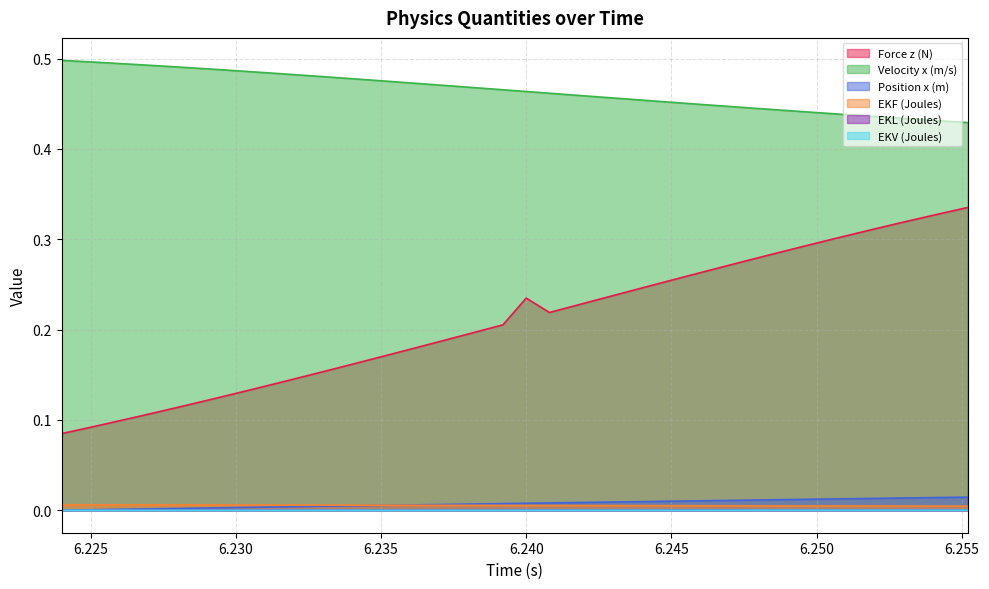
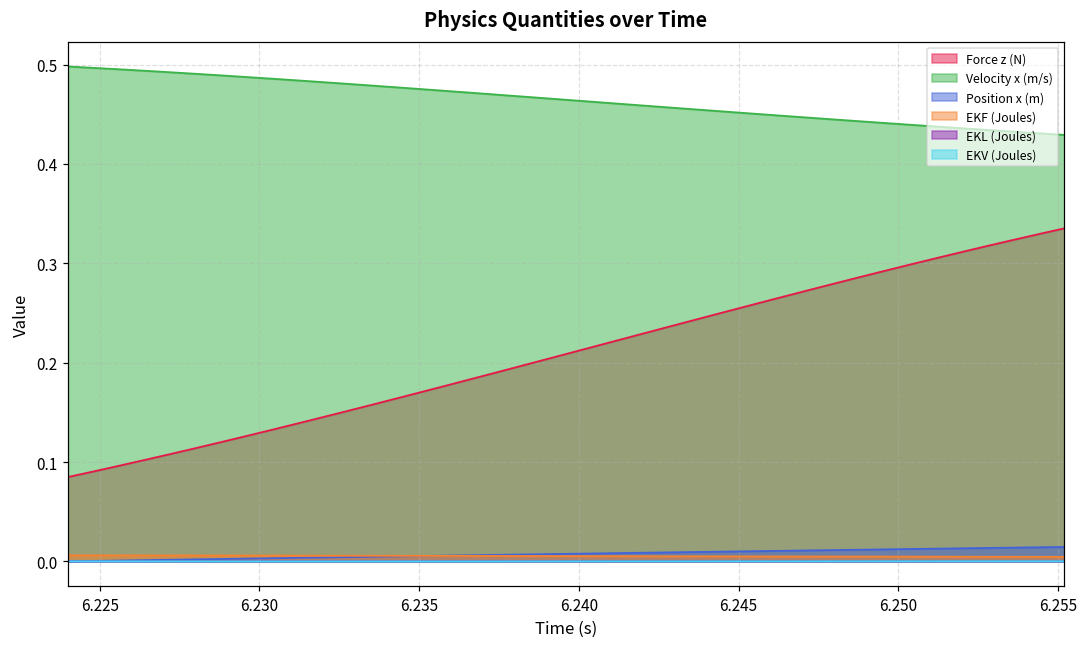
Force z (N), 6.240: 0.23 -> 0.21
